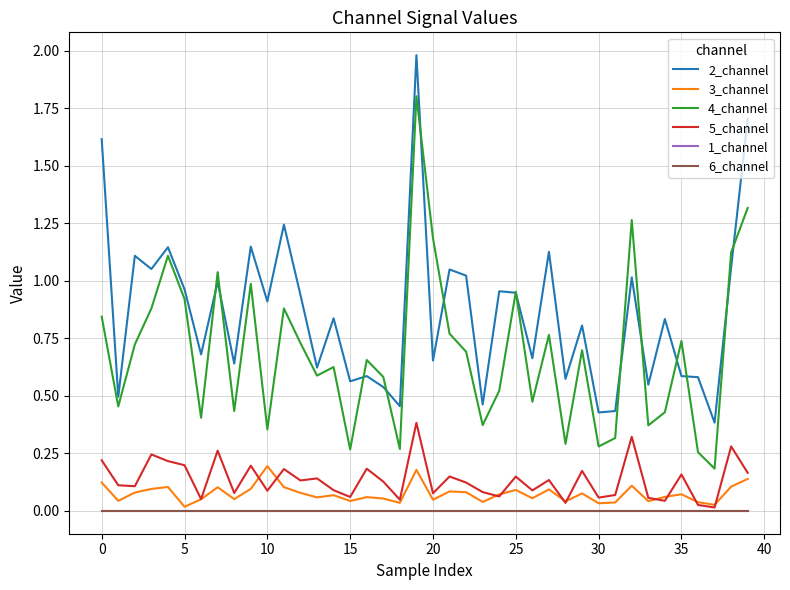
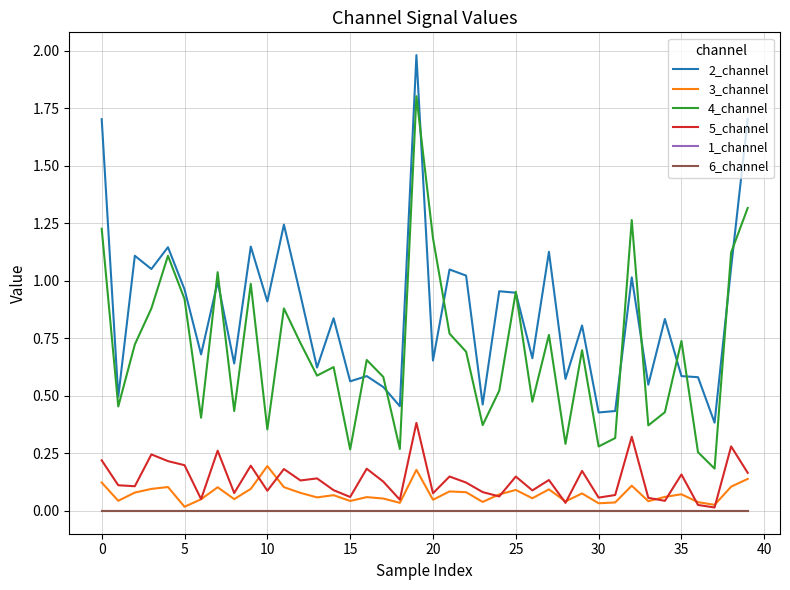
2_channel, 0: 1.62 -> 1.70
4_channel, 0: 0.84 -> 1.23
